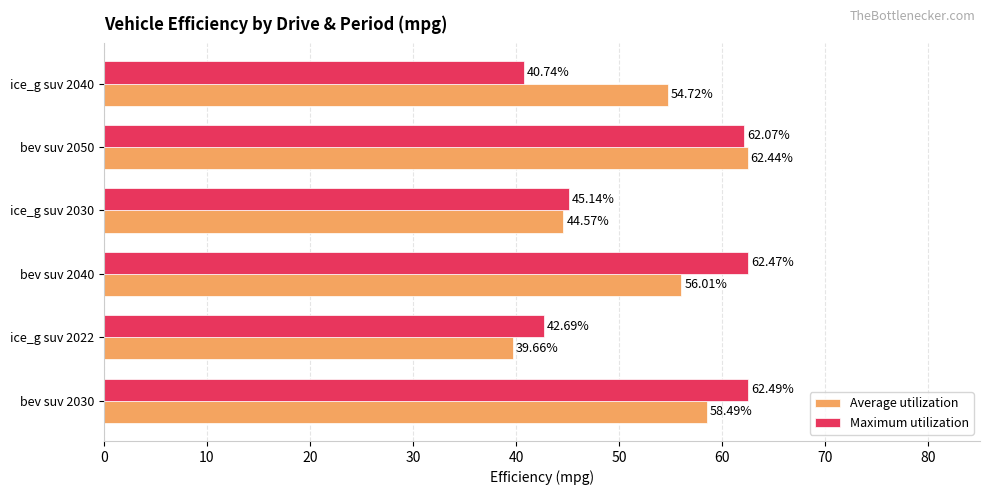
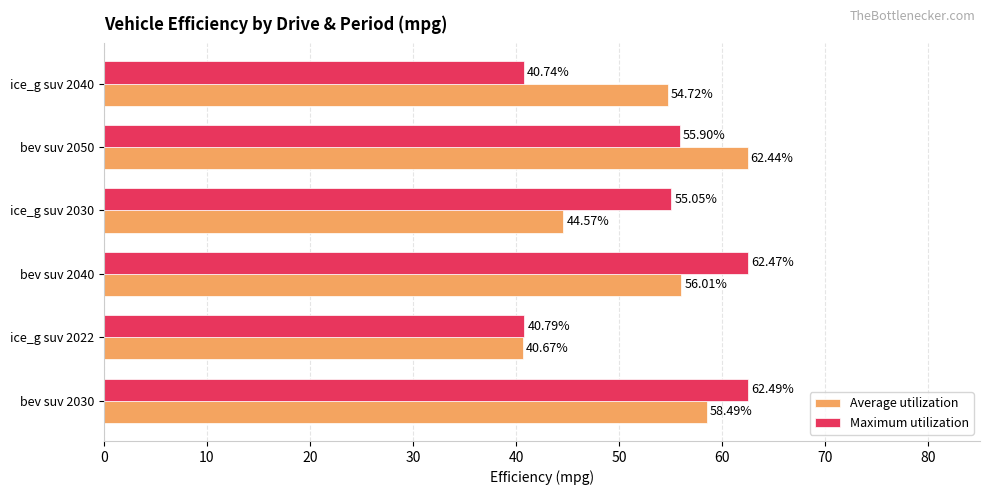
Maximum utilization, bev suv 2050: 62.07% -> 55.90%
Maximum utilization, ice_g suv 2030: 45.14% -> 55.05%
Maximum utilization, ice_g suv 2022: 42.69% -> 40.79%
Average utilization, ice_g suv 2022: 39.66% -> 40.67%
